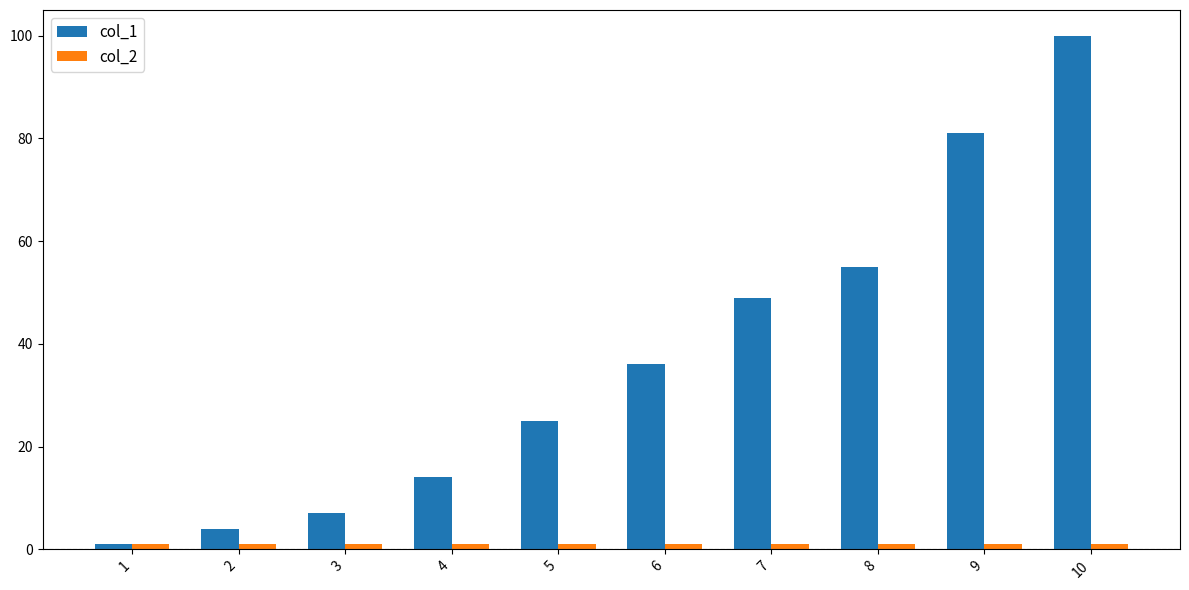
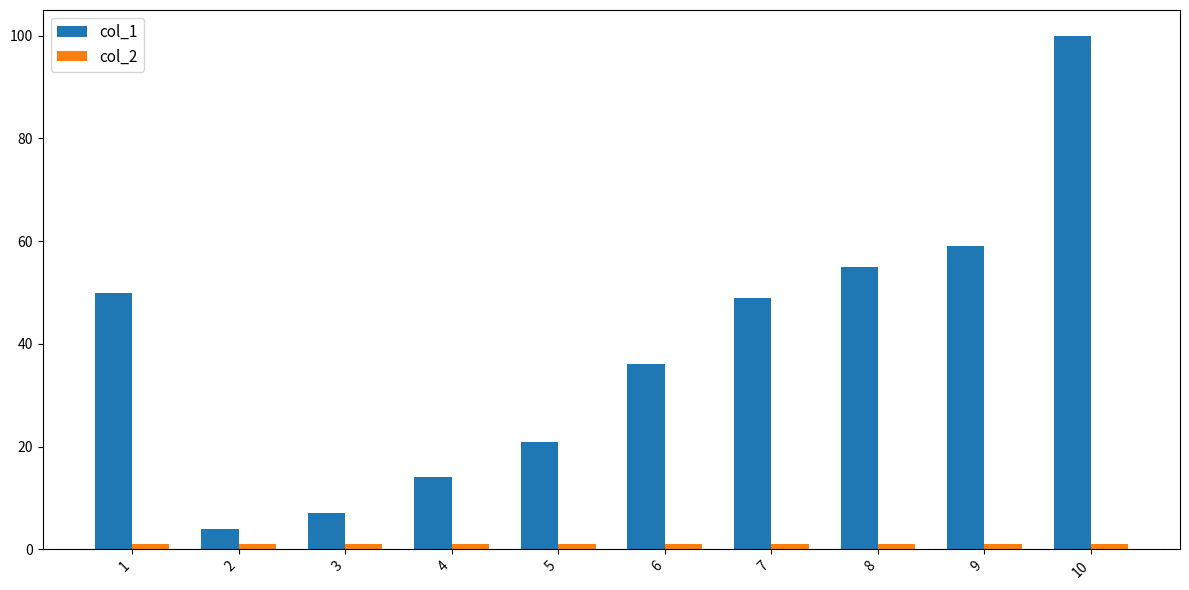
col_1, 1: 1 -> 50
col_1, 5: 25 -> 21
col_1, 9: 81 -> 59
